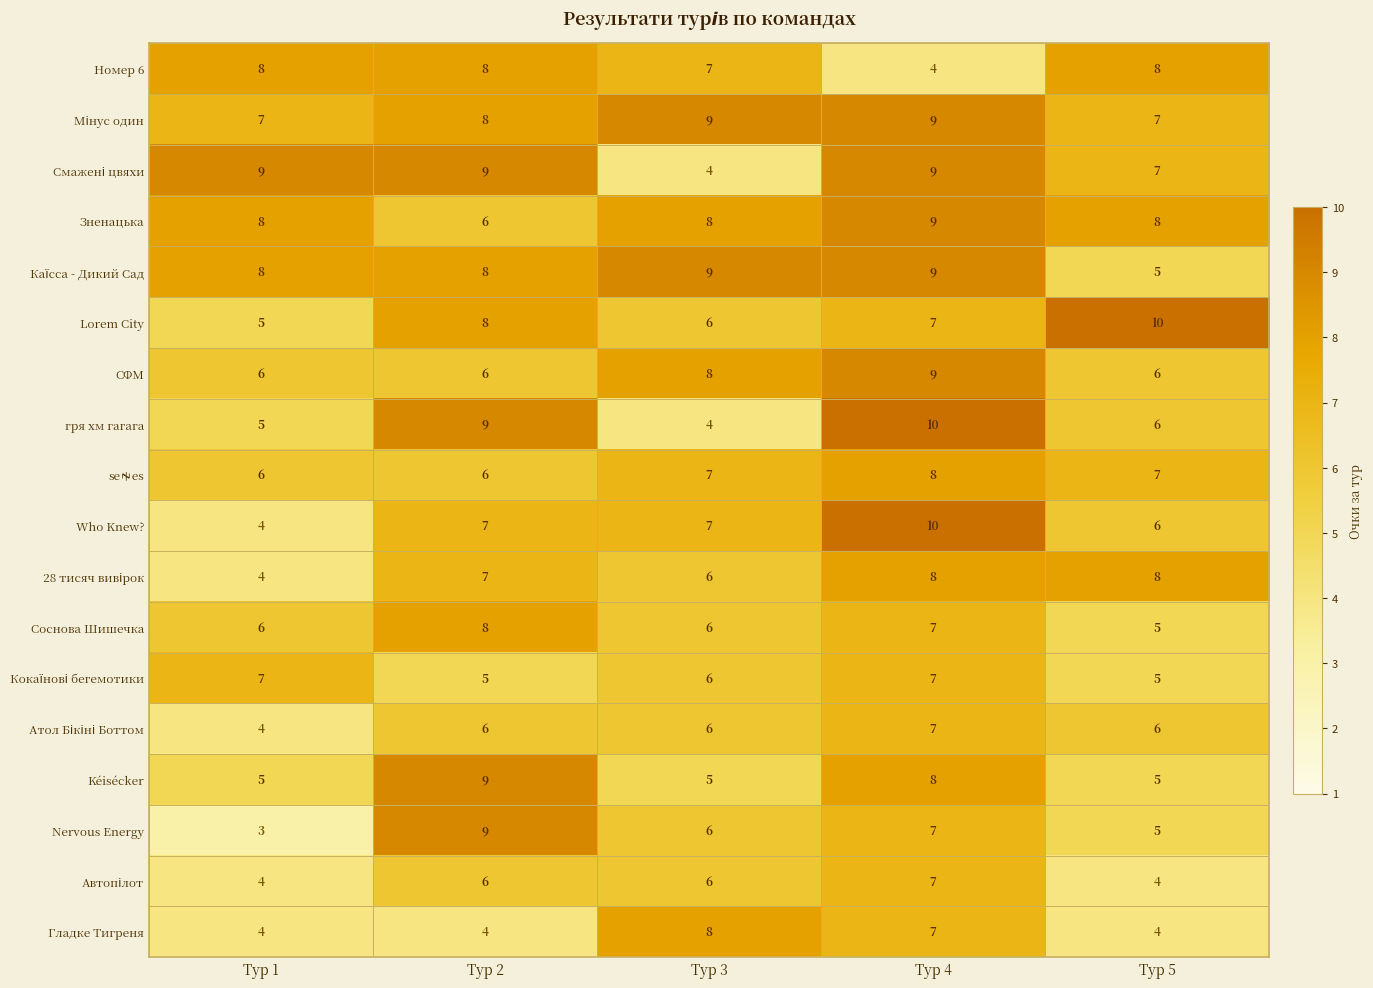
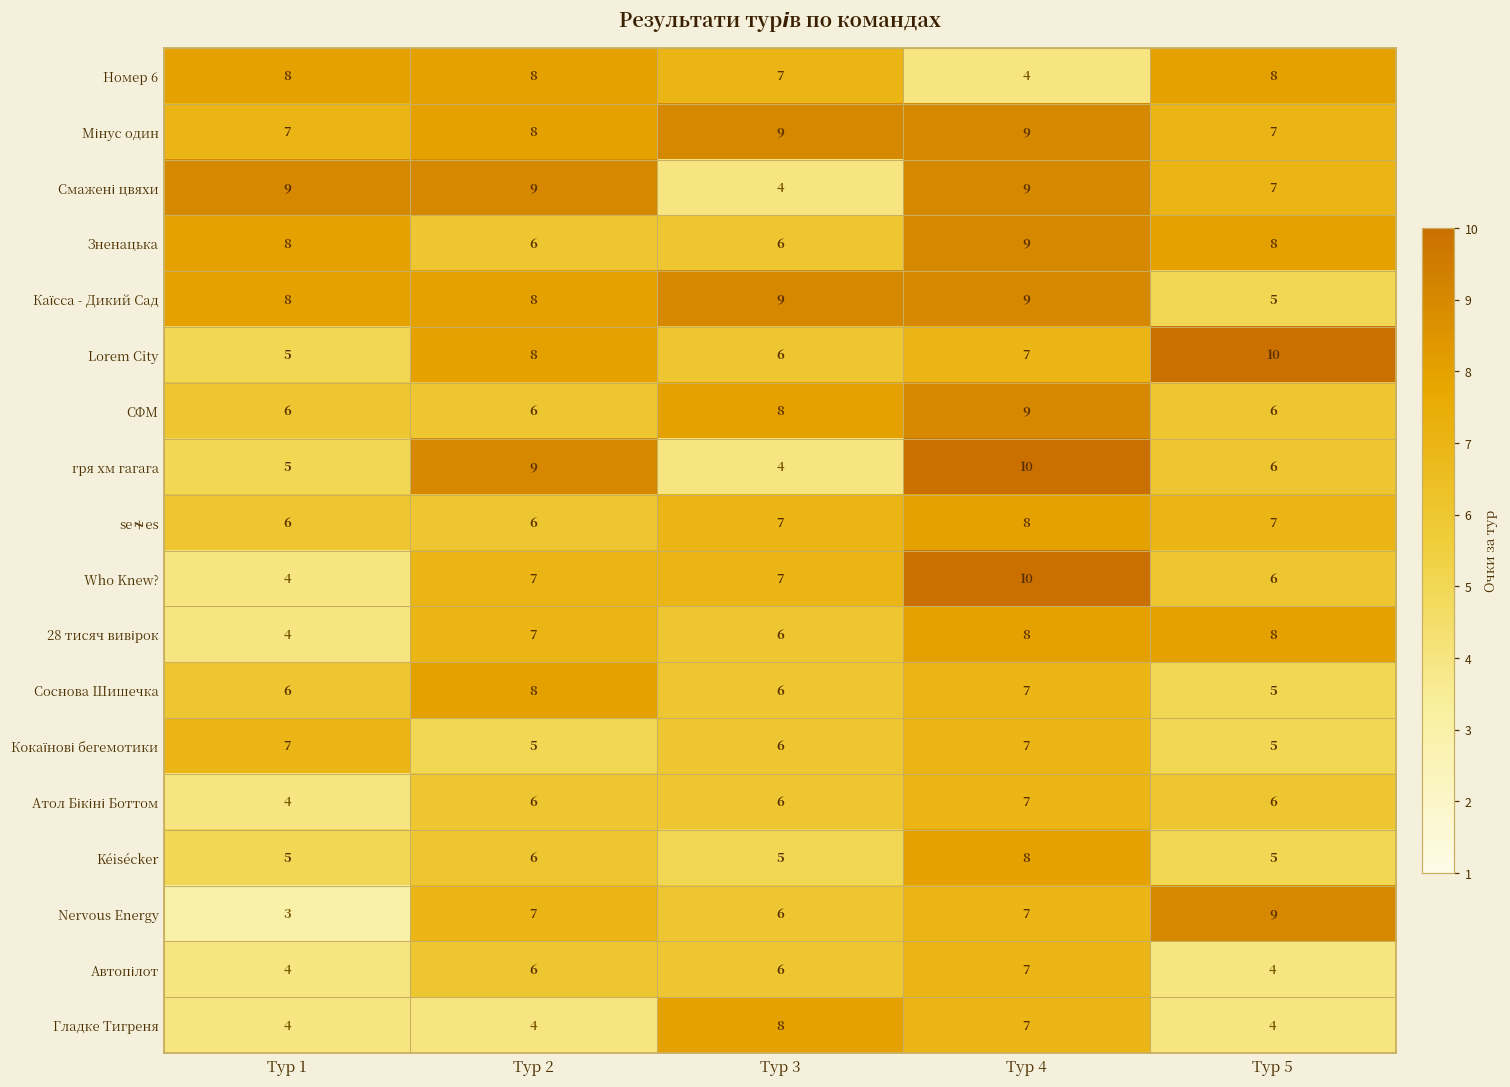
Зненацька, Тур 3: 8 -> 6
Kéisécker, Тур 2: 9 -> 6
Nervous Energy, Тур 2: 9 -> 7
Nervous Energy, Тур 5: 5 -> 9
